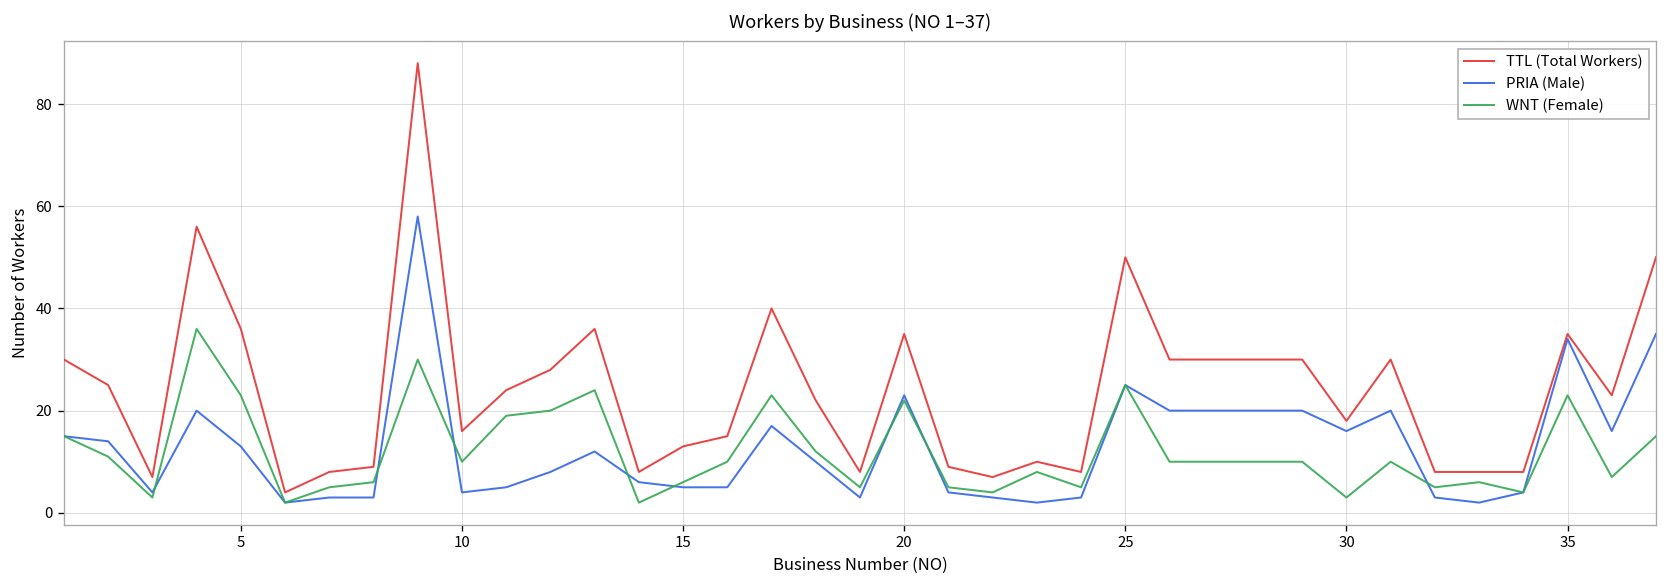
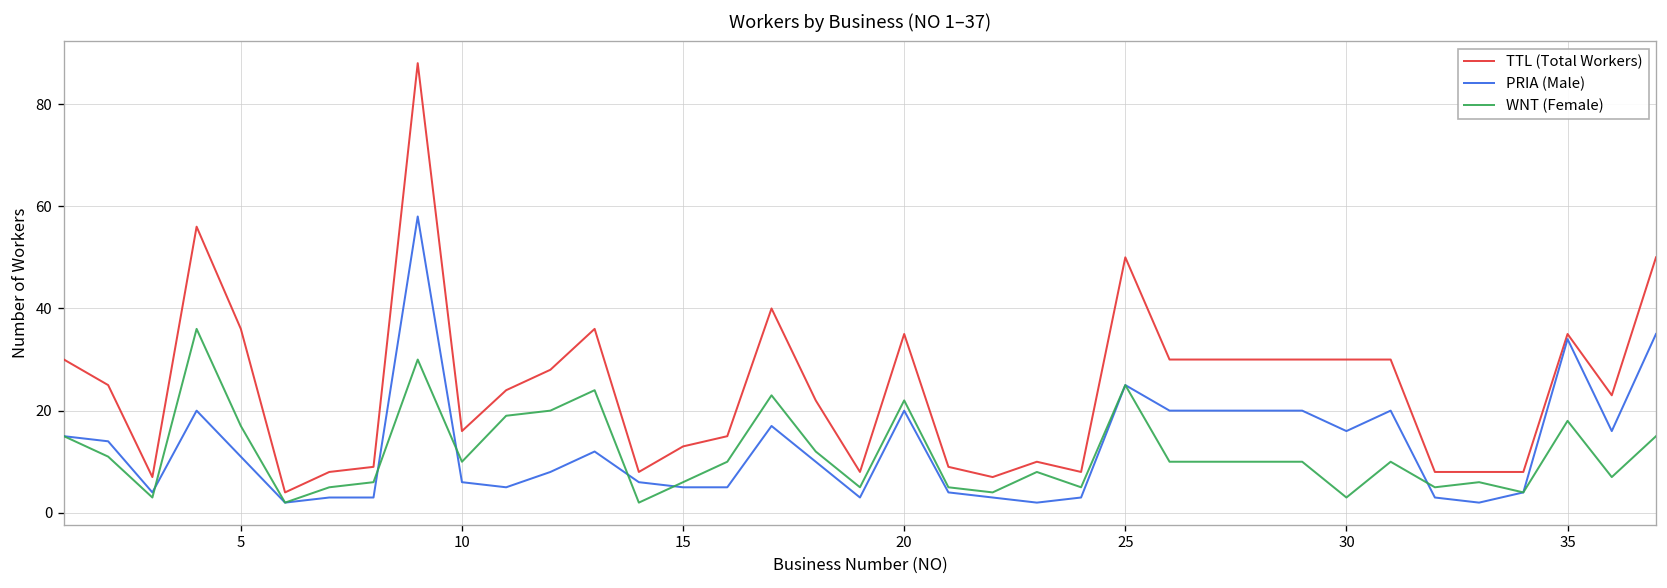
PRIA (Male), 5: 13 -> 11
WNT (Female), 5: 23 -> 17
PRIA (Male), 10: 4 -> 6
PRIA (Male), 20: 23 -> 20
TTL (Total Workers), 30: 18 -> 30
WNT (Female), 35: 23 -> 18
